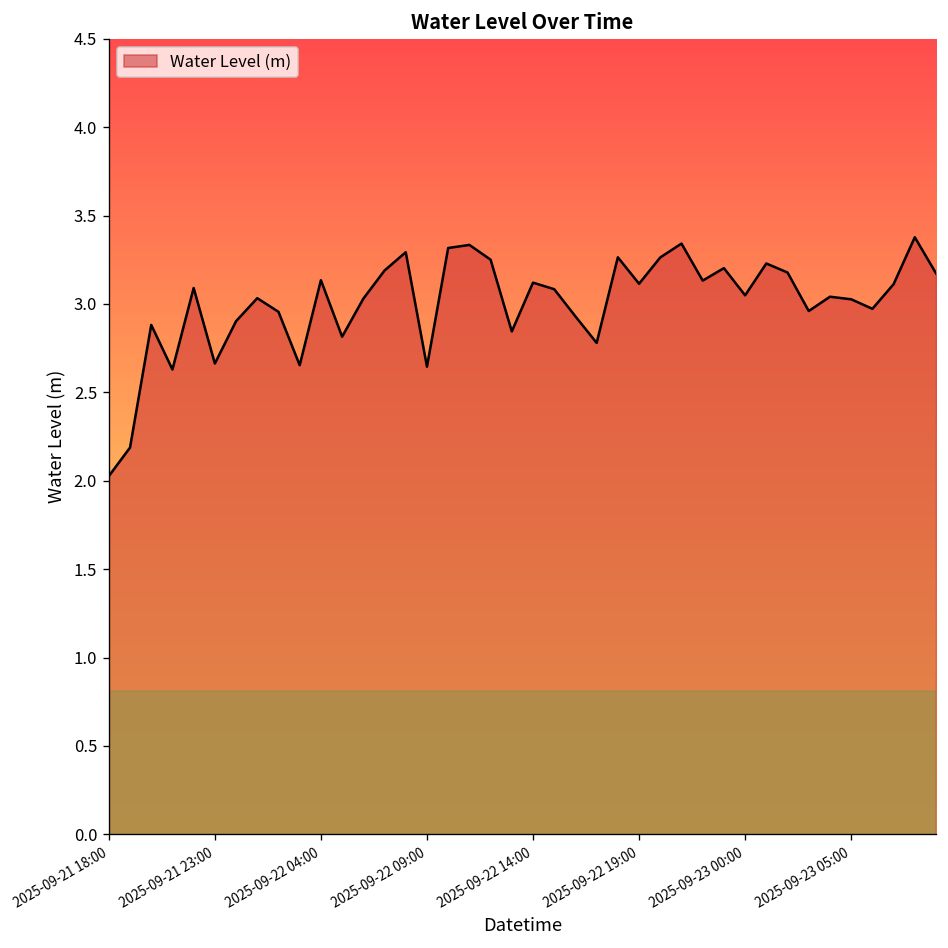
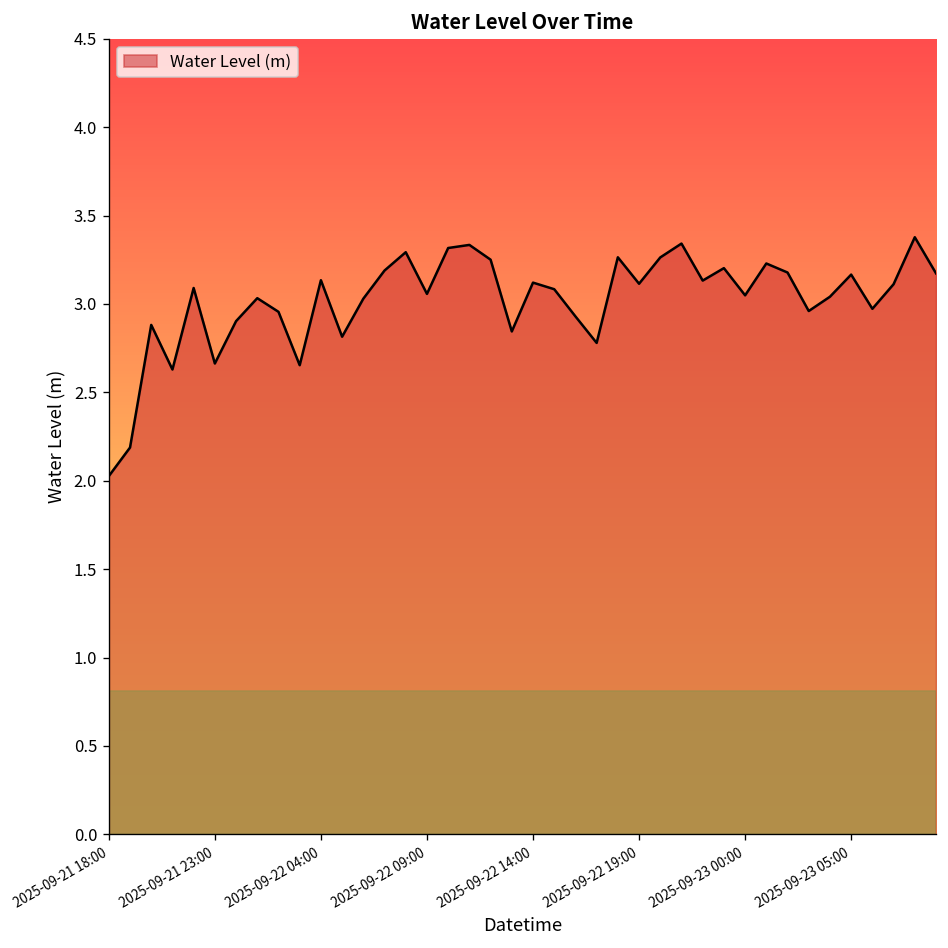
2025-09-22 09:00: 2.65 -> 3.06
2025-09-23 05:00: 3.03 -> 3.17
